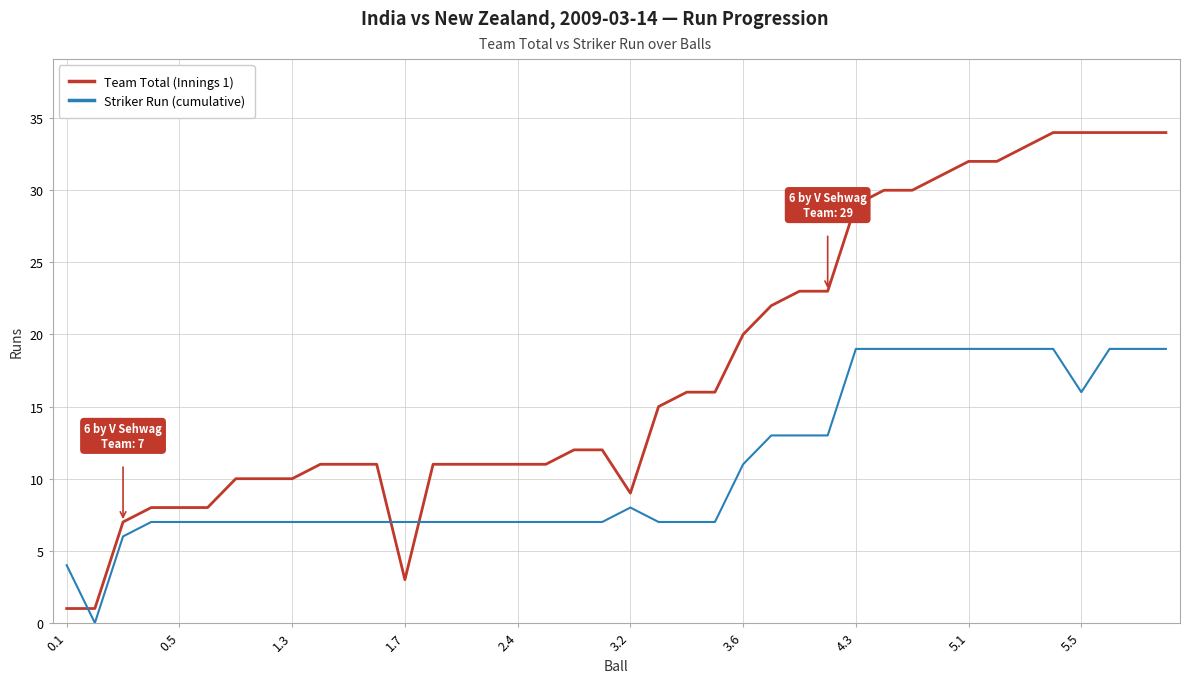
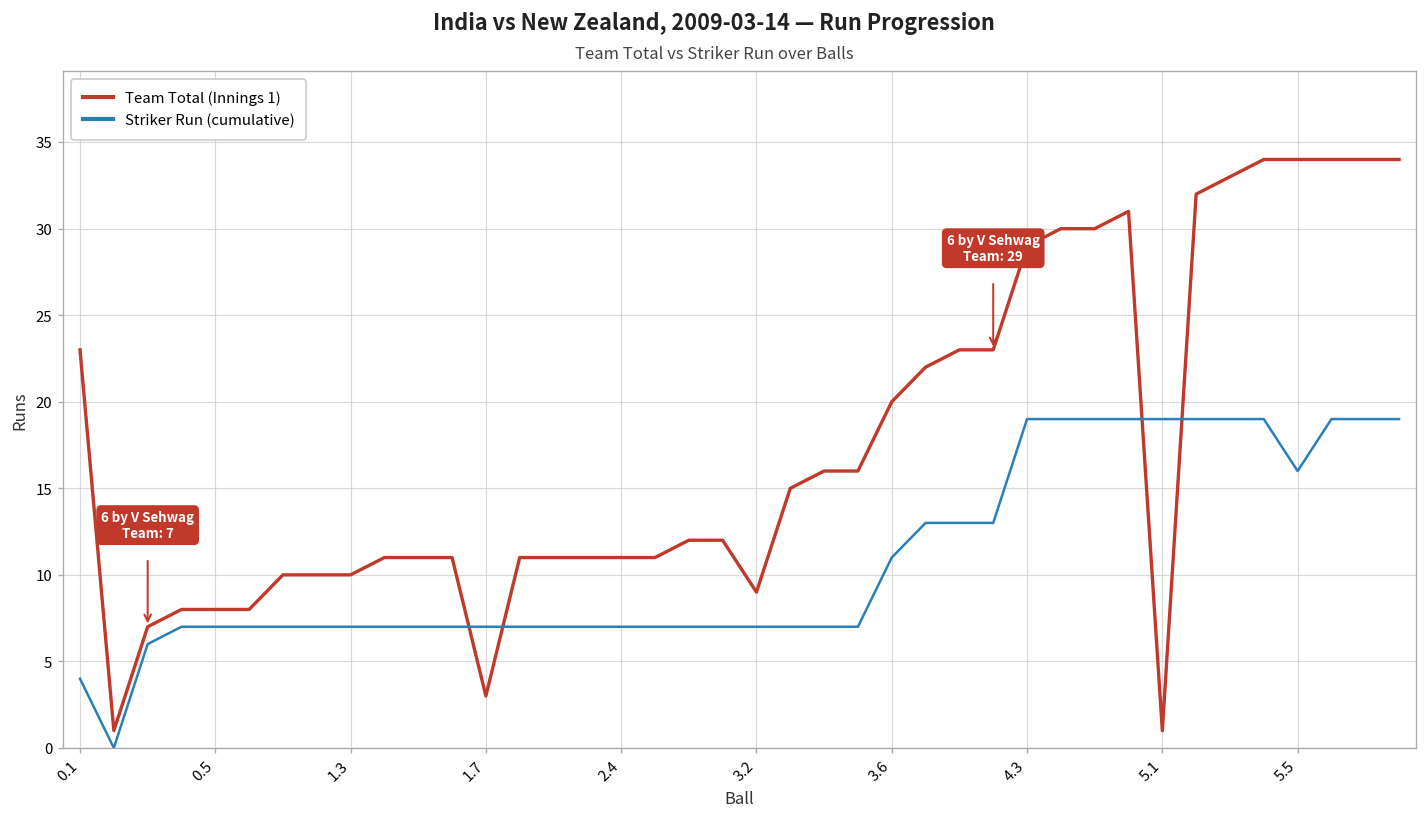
Team Total (Innings 1), 0.1: 1 -> 23
Striker Run (cumulative), 3.2: 8 -> 7
Team Total (Innings 1), 5.1: 32 -> 1
